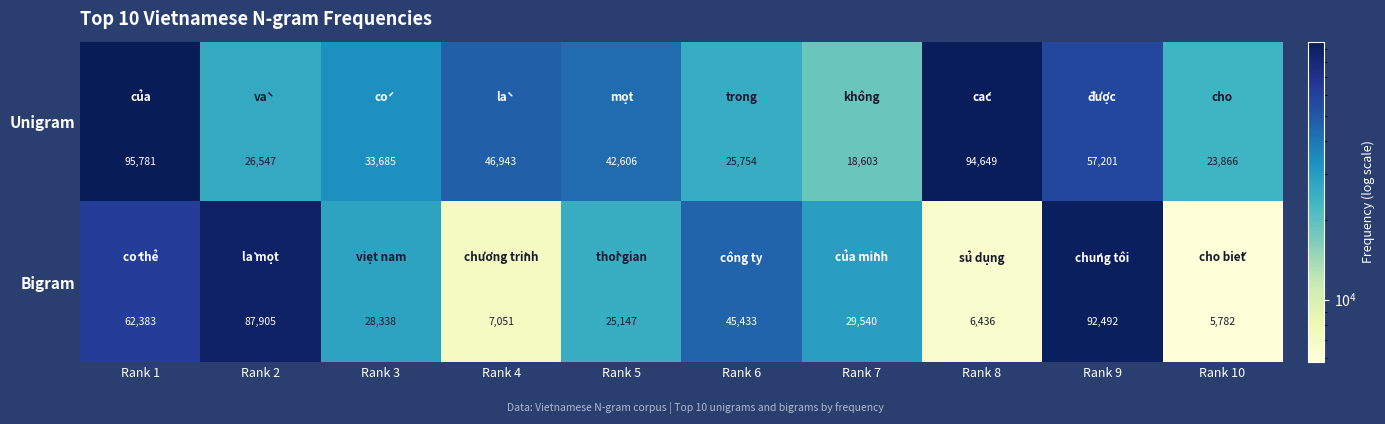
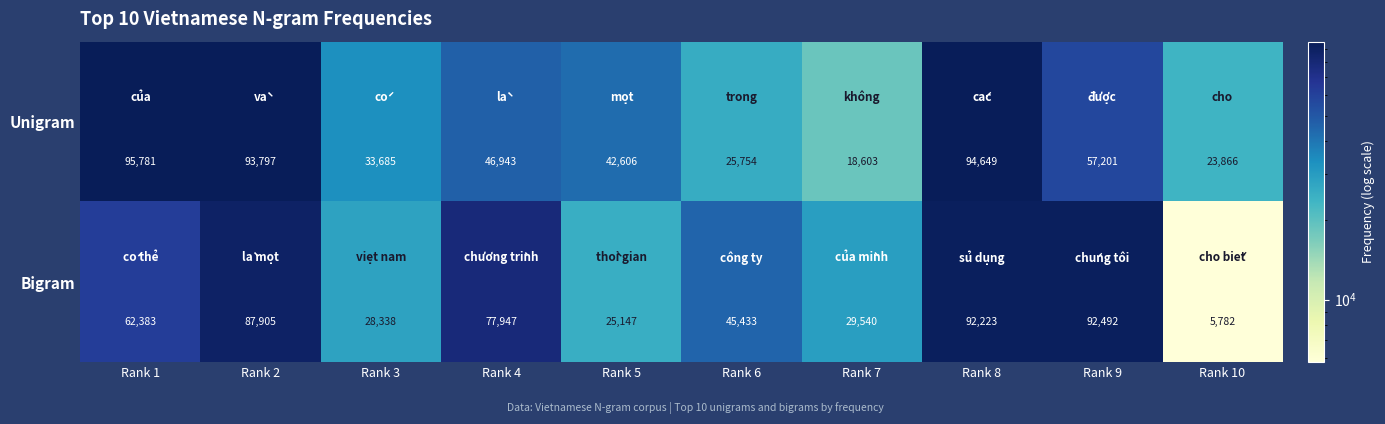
Unigram, Rank 2: 26,547 -> 93,797
Bigram, Rank 4: 7,051 -> 77,947
Bigram, Rank 8: 6,436 -> 92,223
